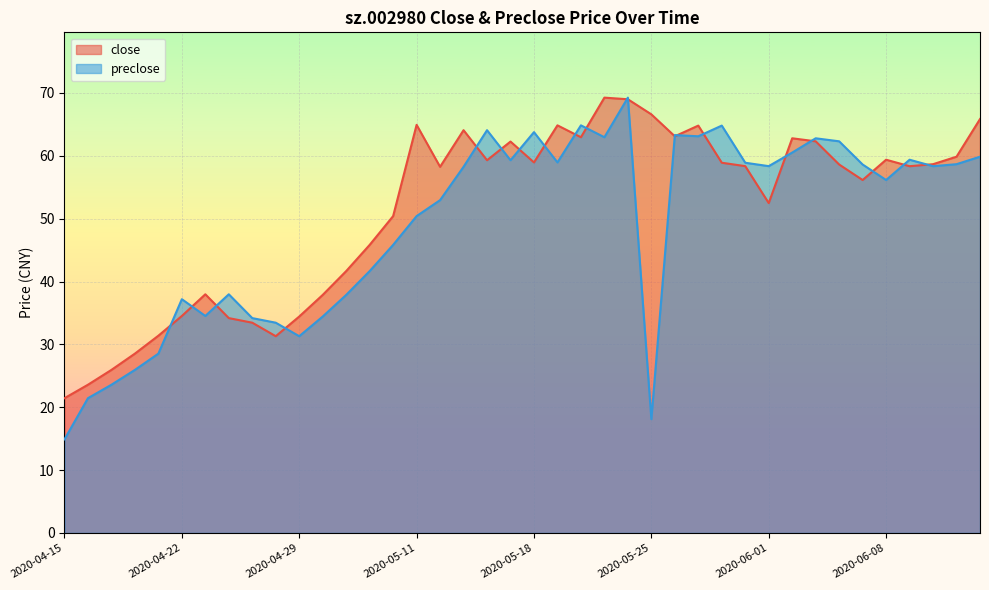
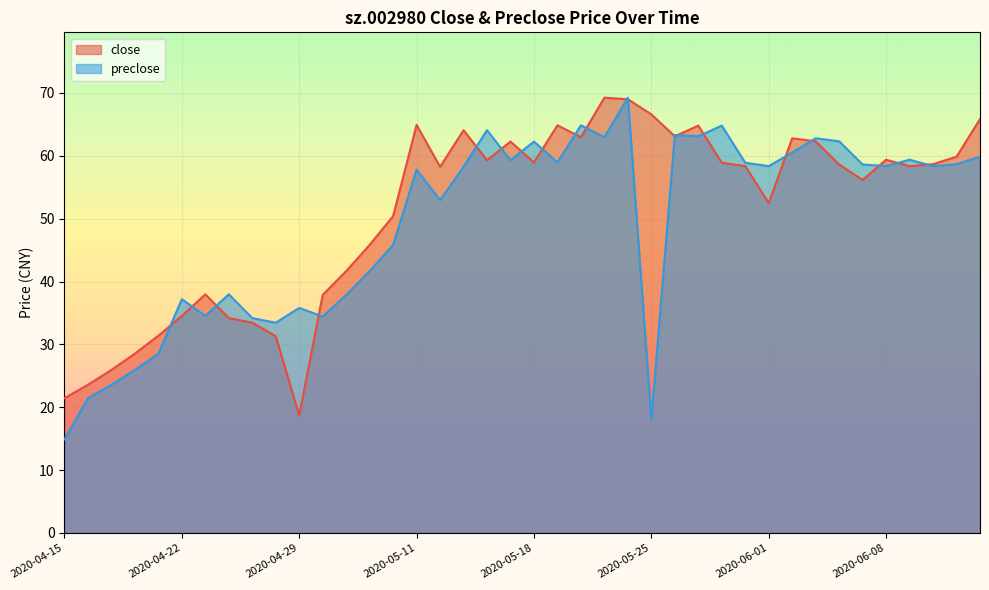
close, 2020-04-29: 34 -> 19
preclose, 2020-04-29: 31 -> 36
preclose, 2020-05-11: 50 -> 58
preclose, 2020-05-18: 64 -> 62
preclose, 2020-06-08: 56 -> 58
